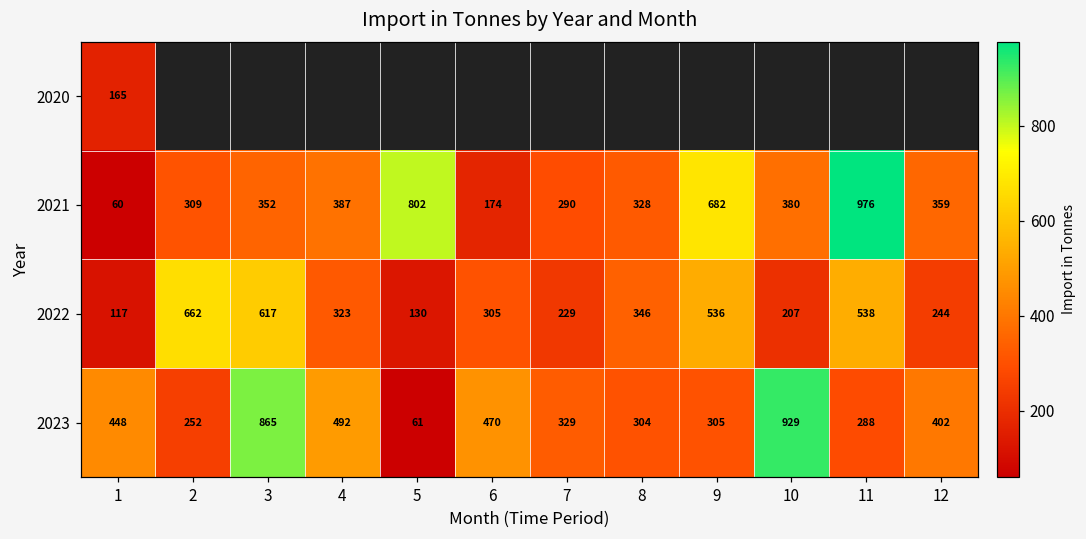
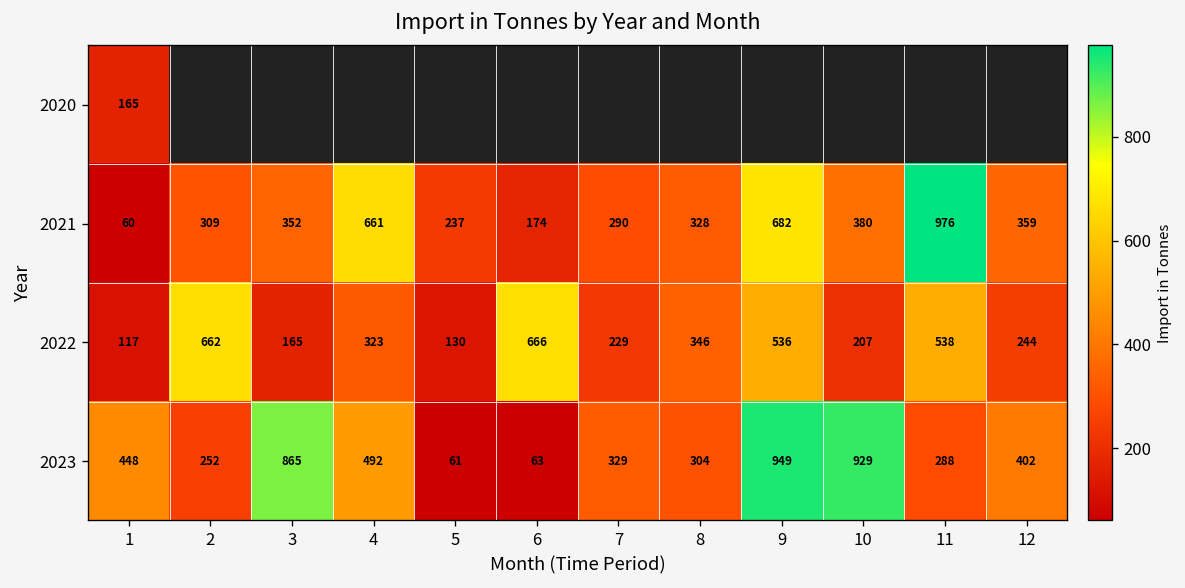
2021, 4: 387 -> 661
2021, 5: 802 -> 237
2022, 3: 617 -> 165
2022, 6: 305 -> 666
2023, 6: 470 -> 63
2023, 9: 305 -> 949
